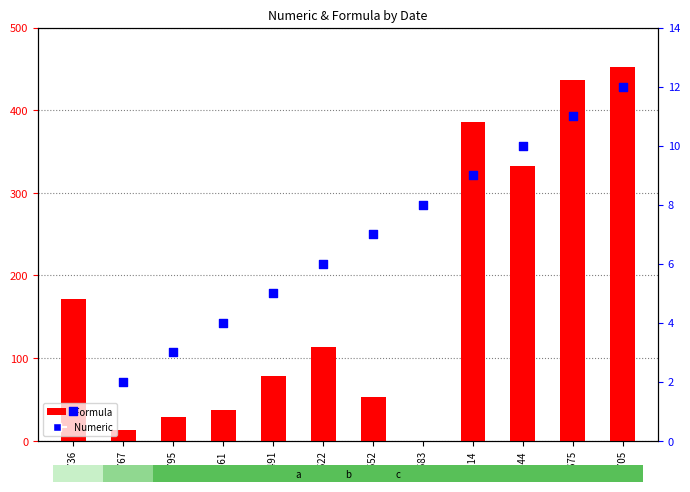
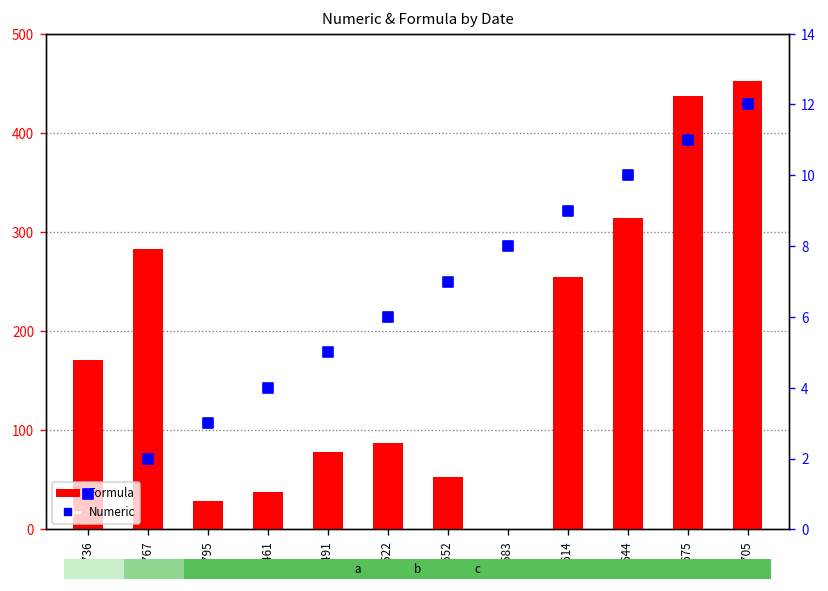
Formula, 42767: 10 -> 280
Formula, 42522: 110 -> 90
Formula, 42614: 390 -> 250
Formula, 42644: 330 -> 310
